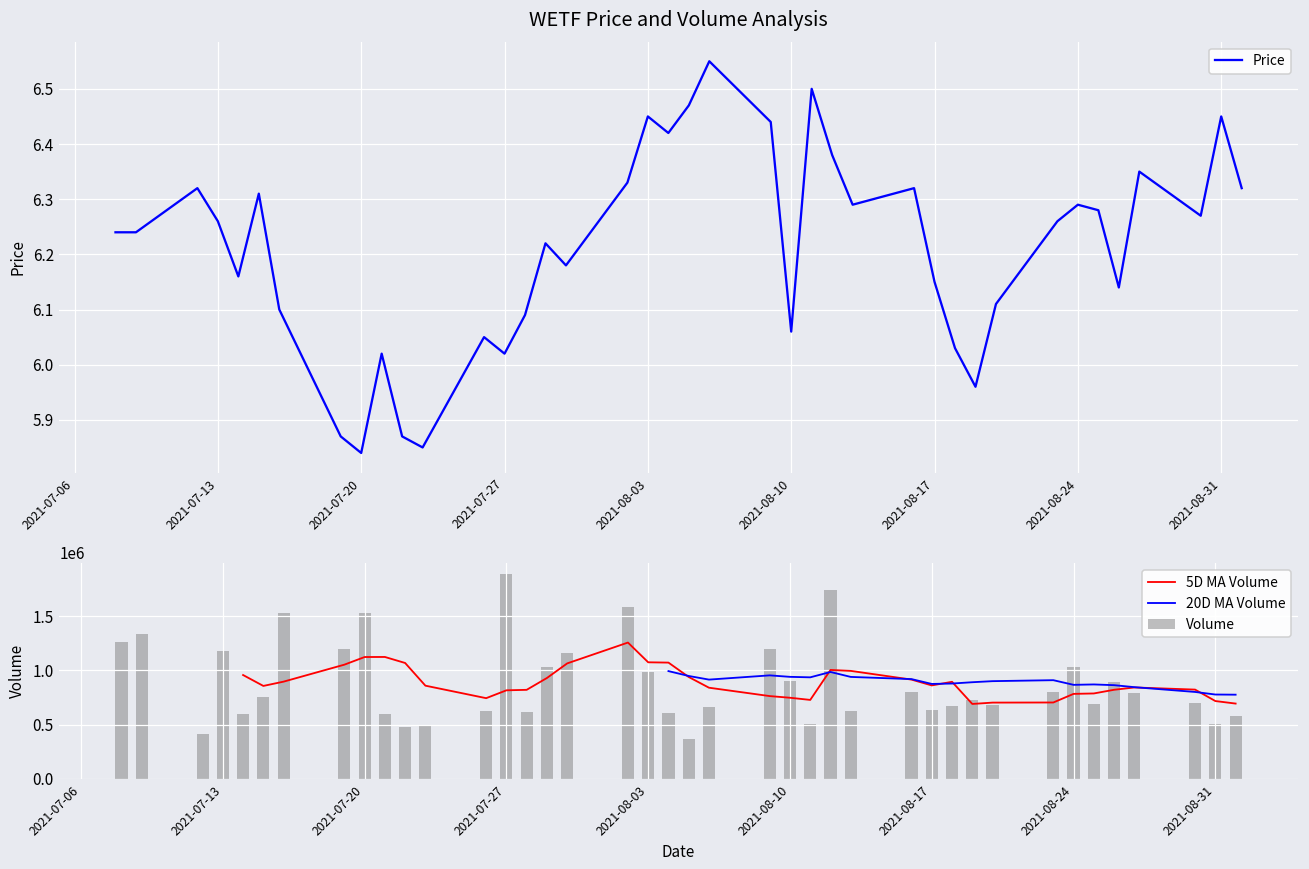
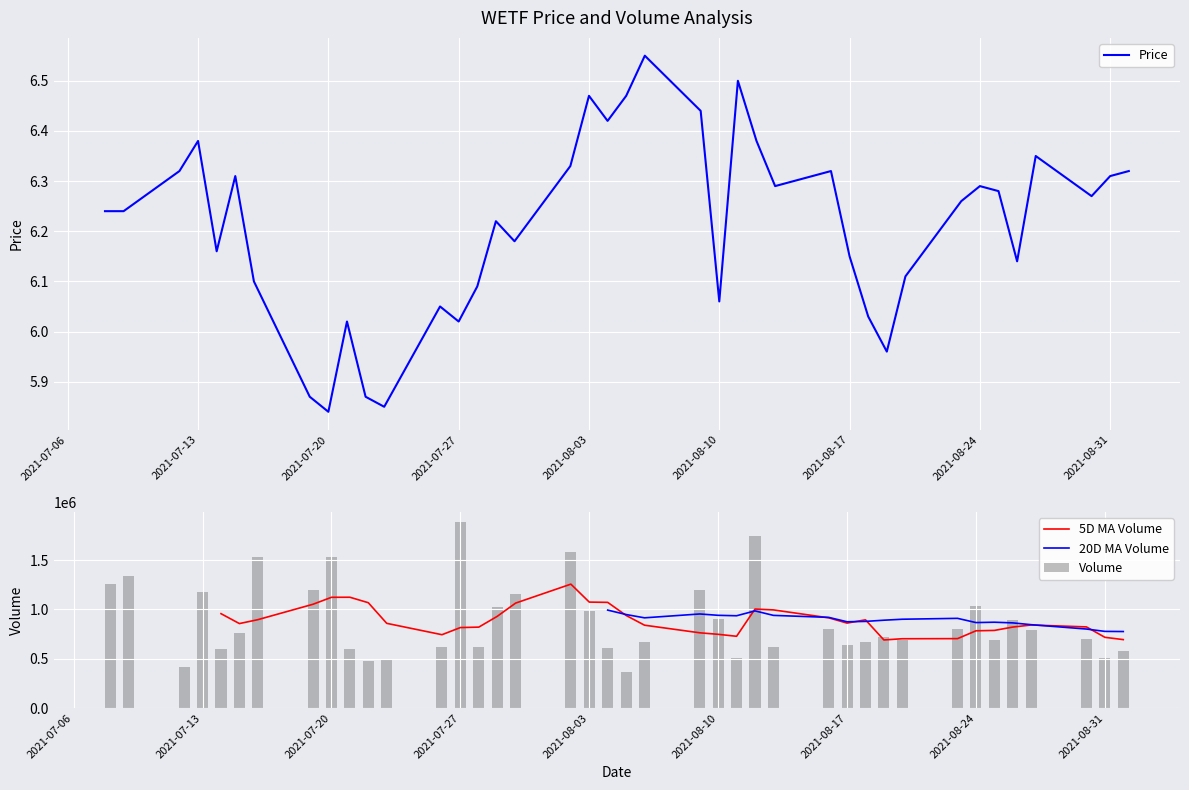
WETF Price and Volume Analysis, 2021-07-13: 6.26 -> 6.38
WETF Price and Volume Analysis, 2021-08-03: 6.45 -> 6.47
WETF Price and Volume Analysis, 2021-08-31: 6.45 -> 6.31
